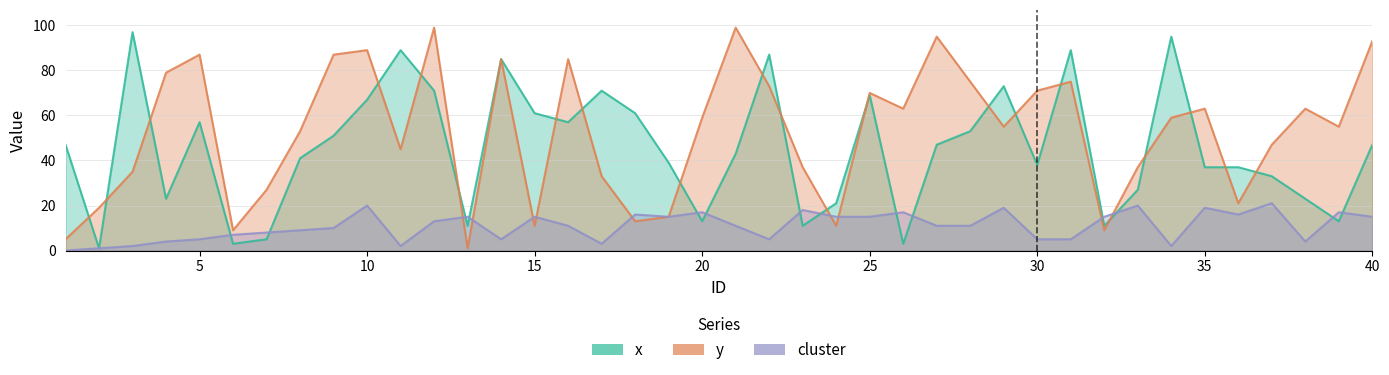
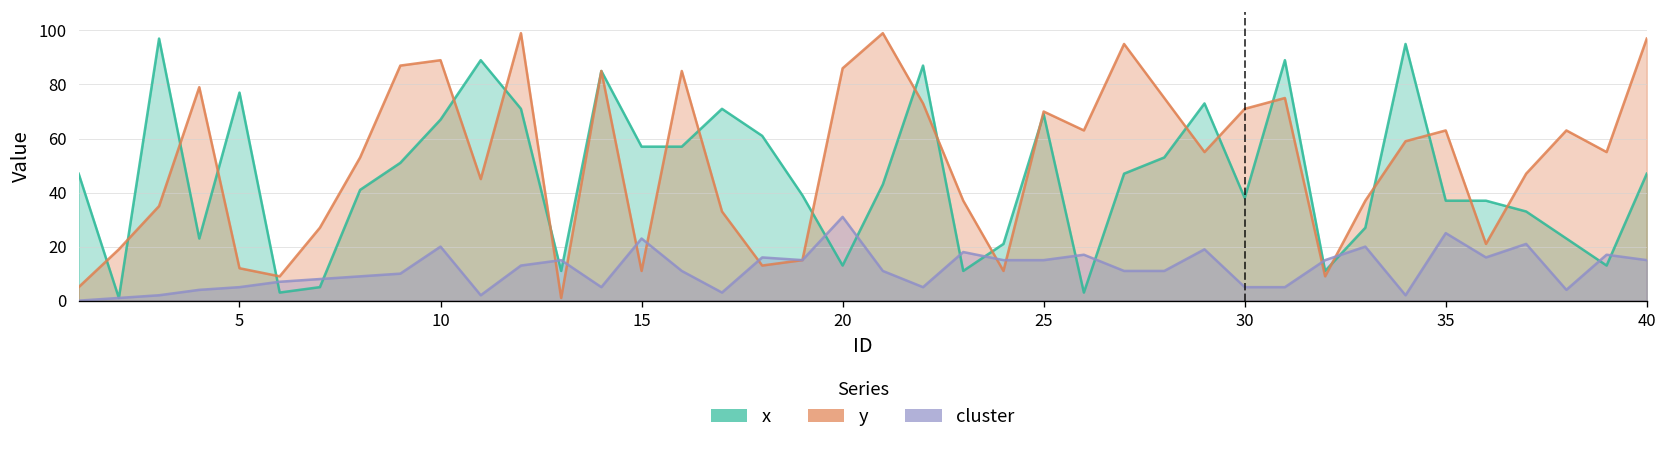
x, 5: 57 -> 77
y, 5: 87 -> 12
x, 15: 61 -> 57
cluster, 15: 15 -> 23
y, 20: 59 -> 86
cluster, 20: 17 -> 31
cluster, 35: 19 -> 25
y, 40: 93 -> 97
